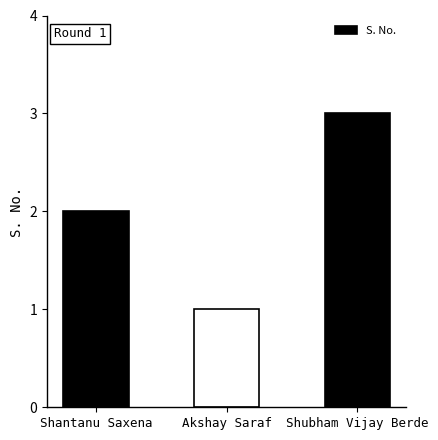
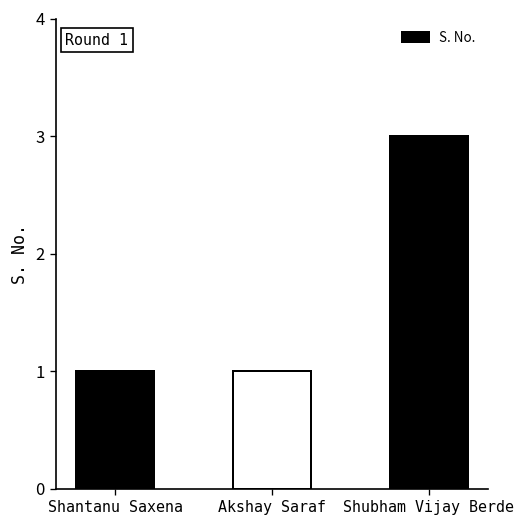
Shantanu Saxena: 2 -> 1
